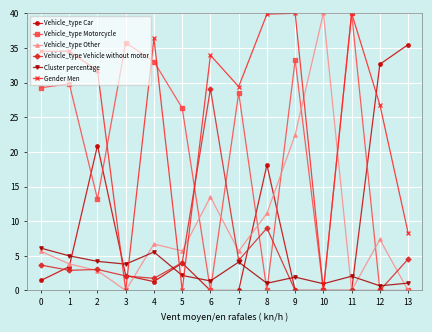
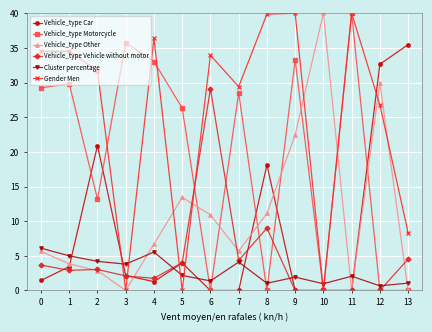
Vehicle_type Other, 5: 6 -> 13
Vehicle_type Other, 6: 14 -> 11
Vehicle_type Other, 12: 7 -> 30
